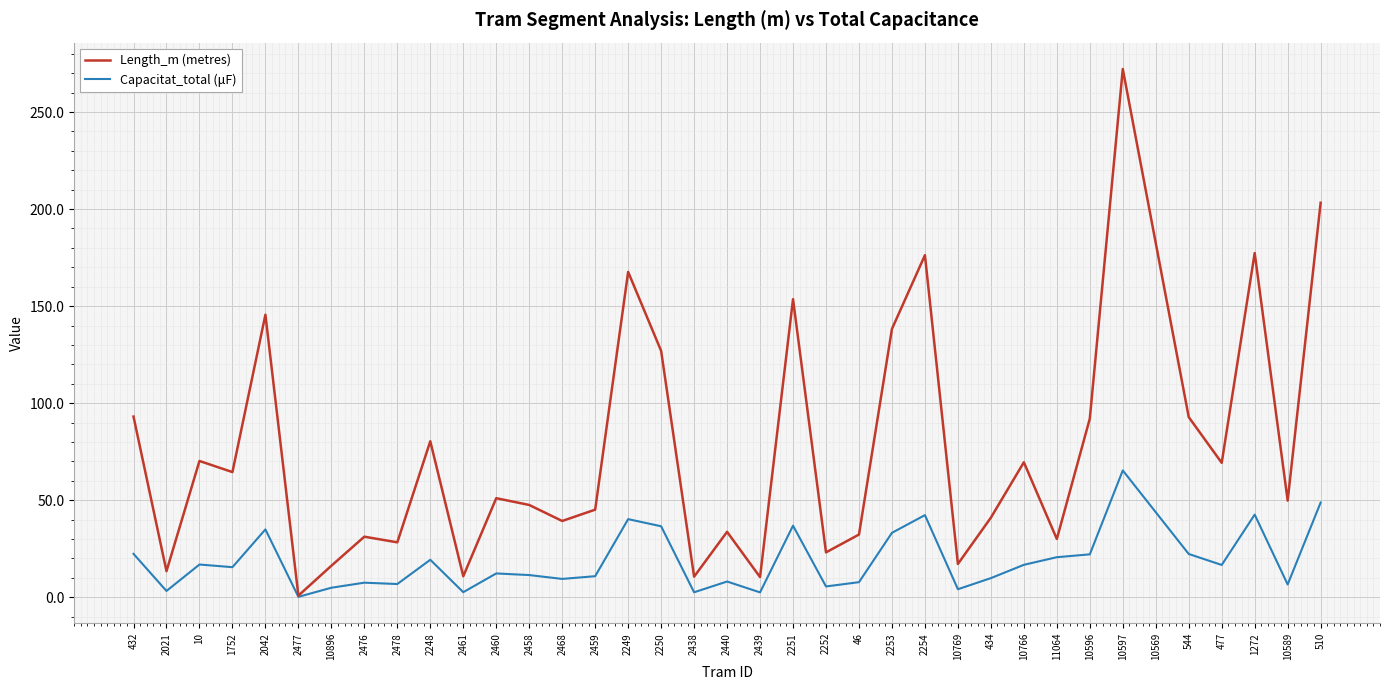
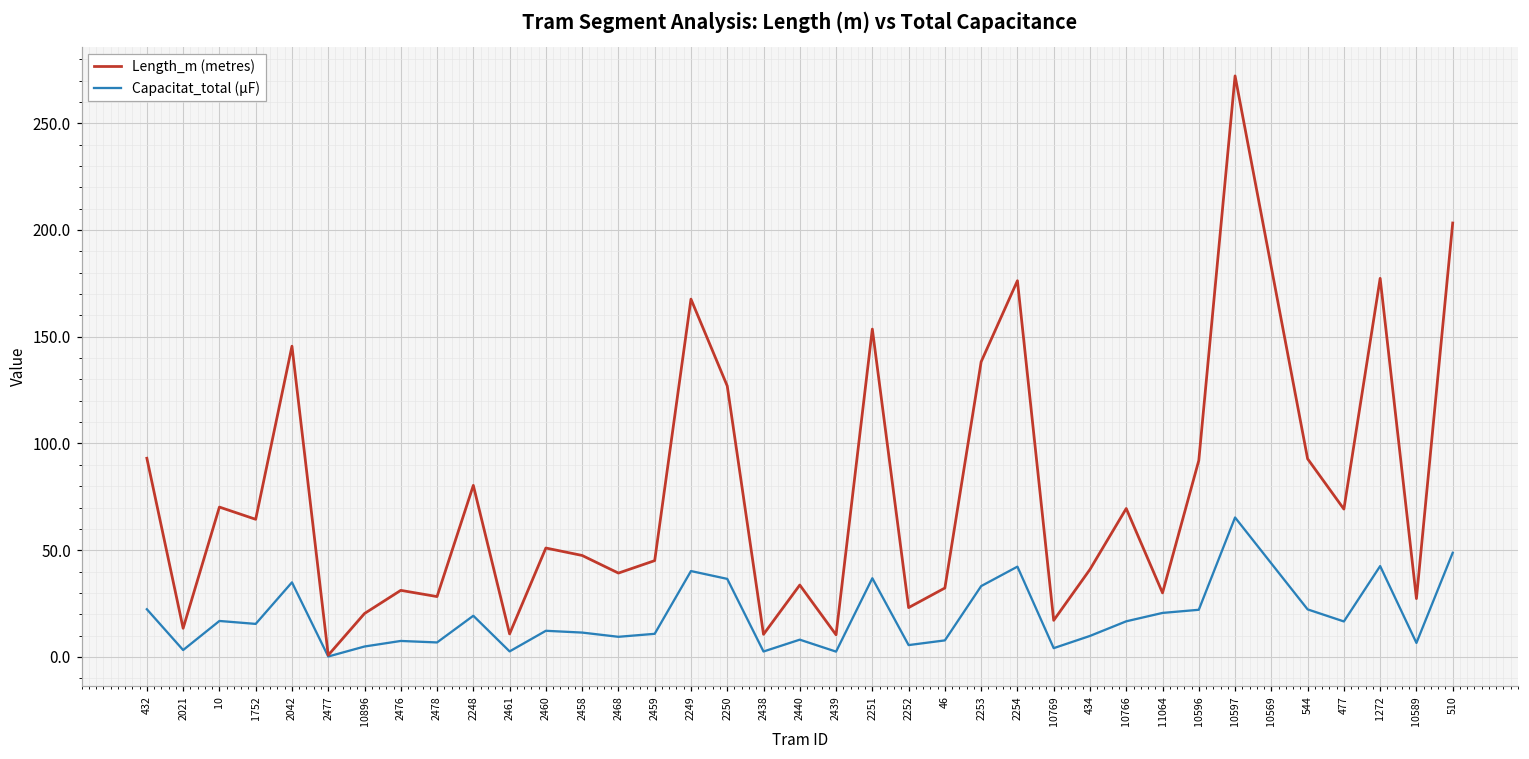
Length_m (metres), 10896: 16 -> 20
Length_m (metres), 10589: 50 -> 27
